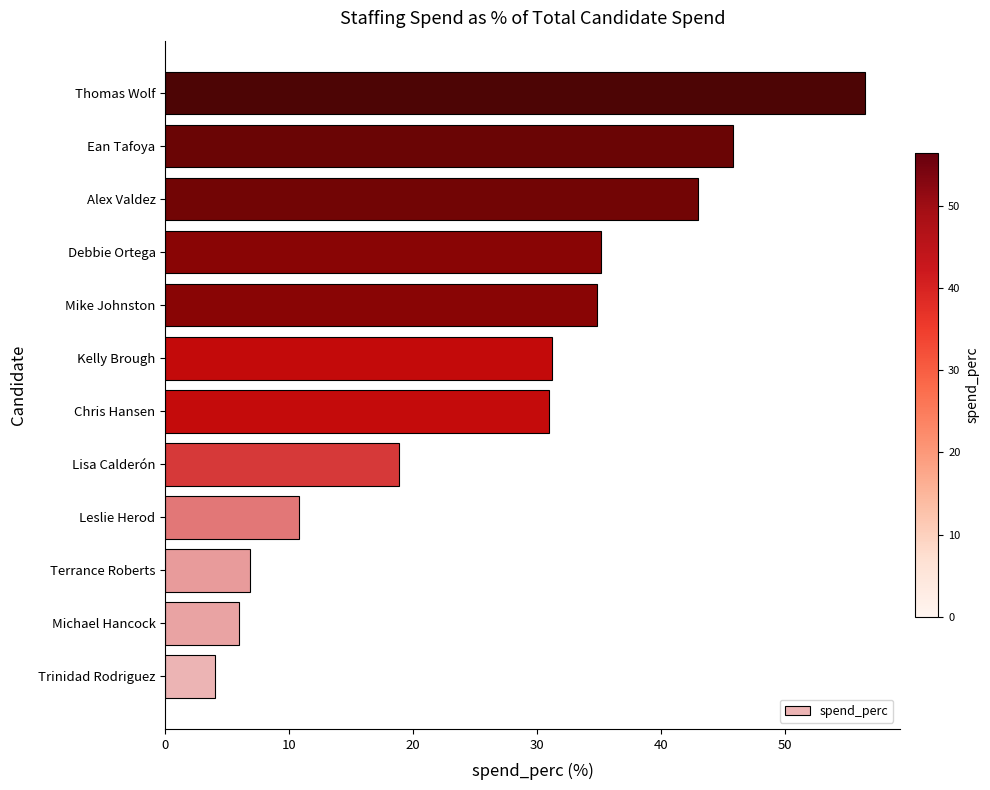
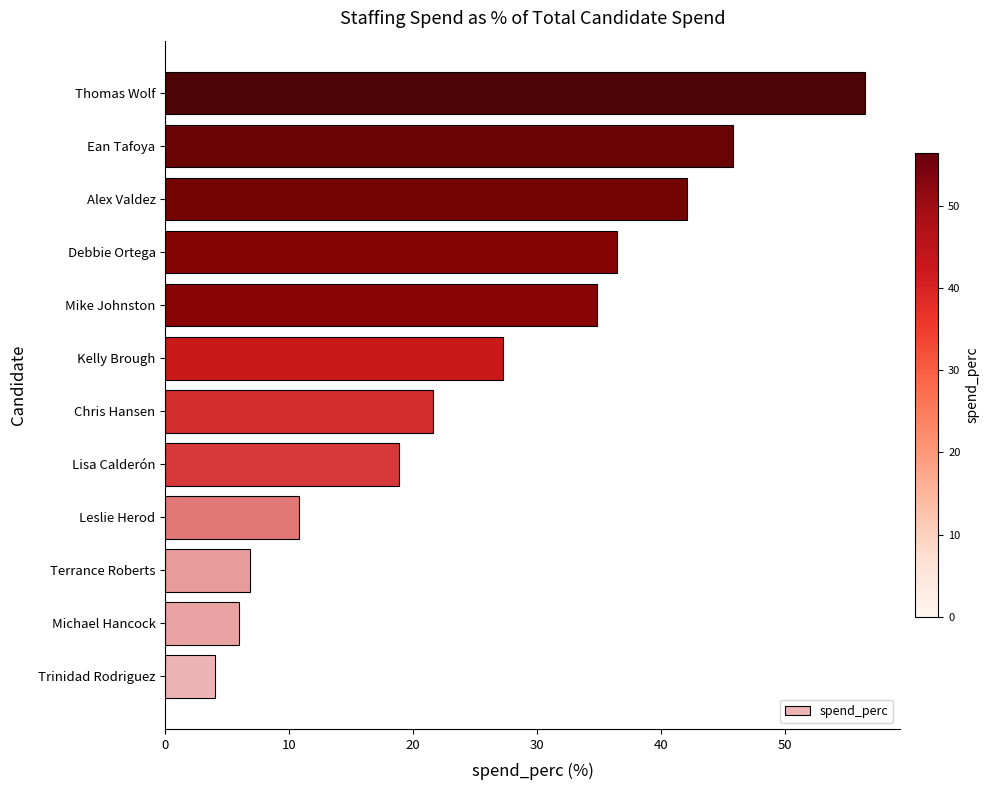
Alex Valdez: 43.0 -> 42.1
Debbie Ortega: 35.2 -> 36.4
Kelly Brough: 31.2 -> 27.3
Chris Hansen: 31.0 -> 21.6
